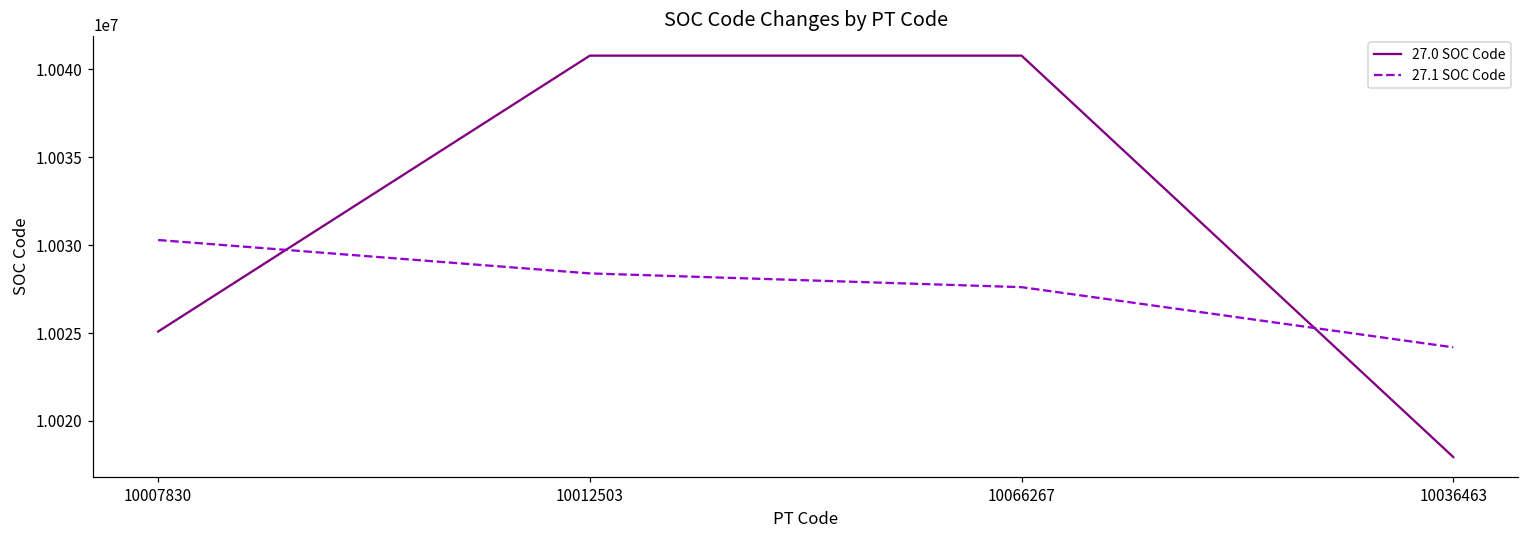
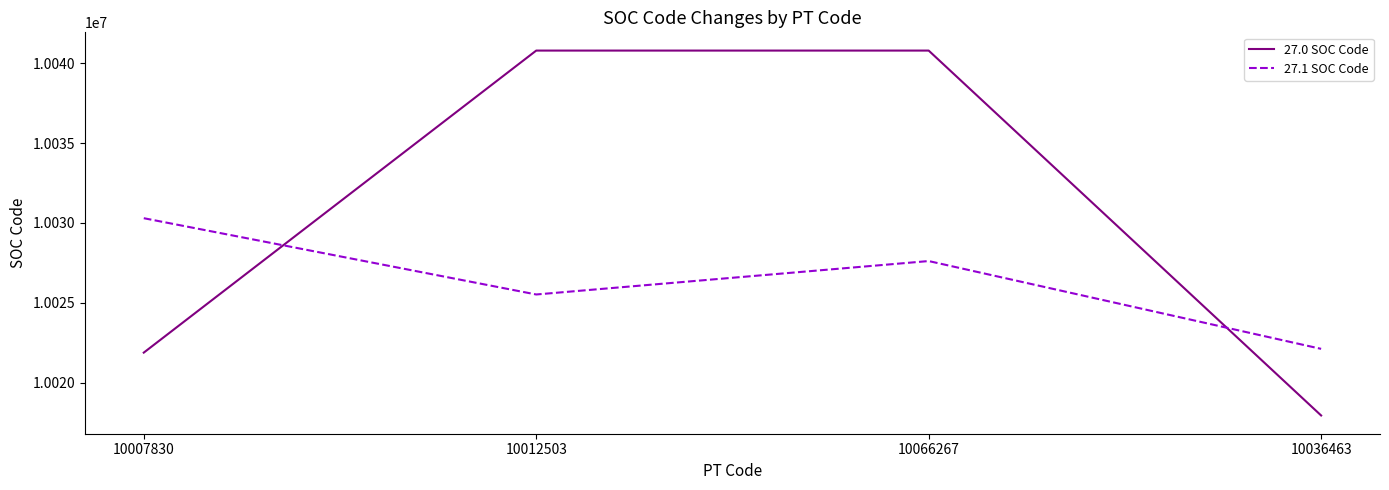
27.0 SOC Code, 10007830: 10025100 -> 10021900
27.1 SOC Code, 10012503: 10028400 -> 10025500
27.1 SOC Code, 10036463: 10024200 -> 10022100
